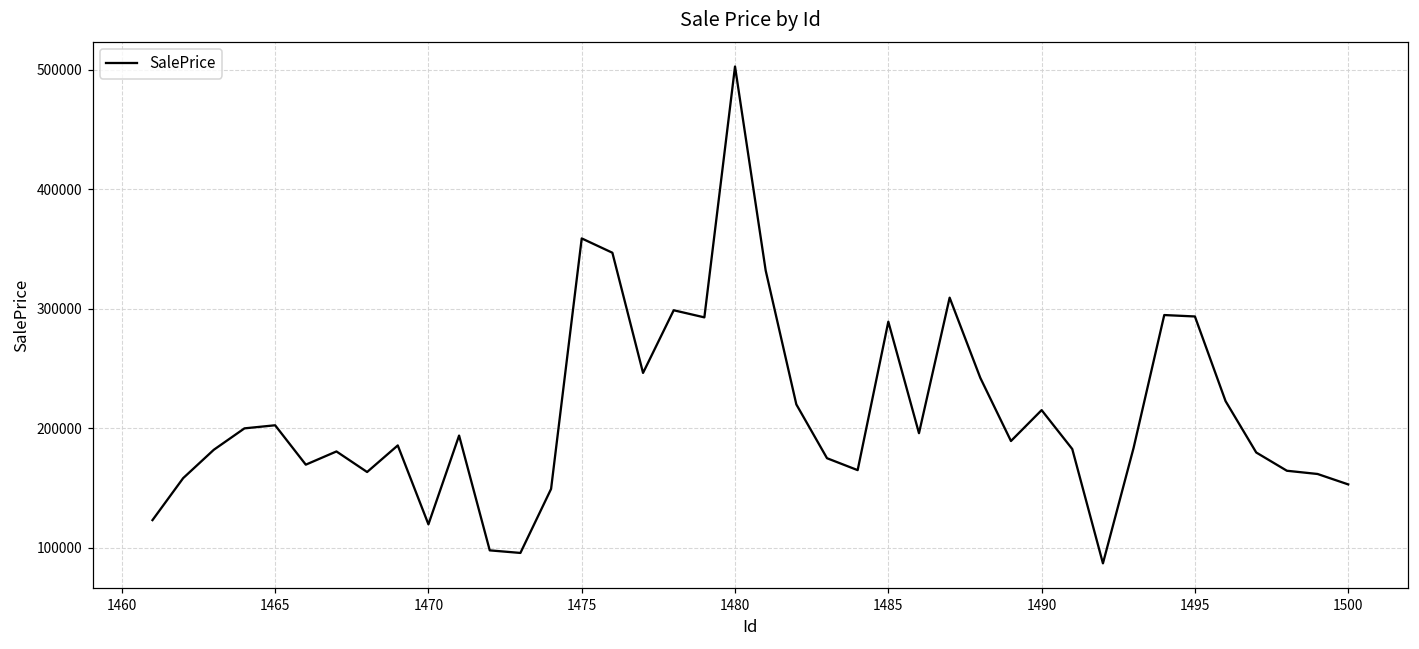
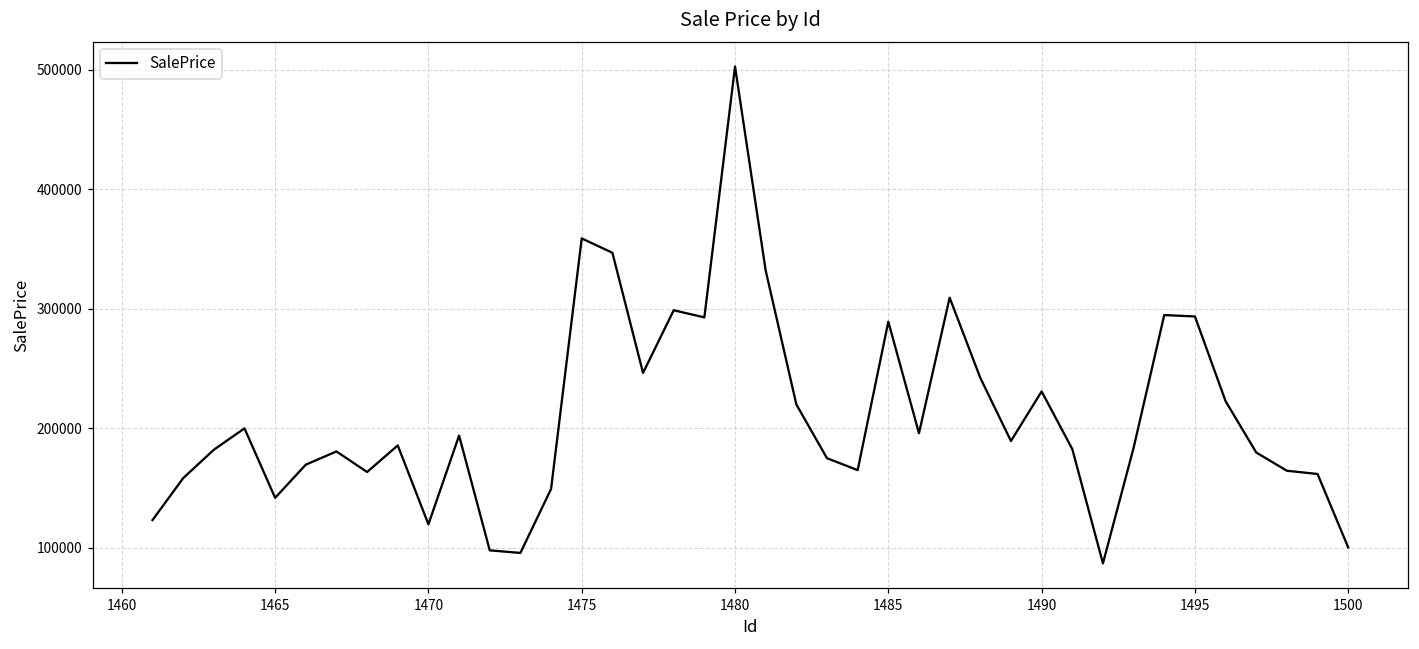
1465: 203000 -> 142000
1490: 215000 -> 231000
1500: 153000 -> 100000
